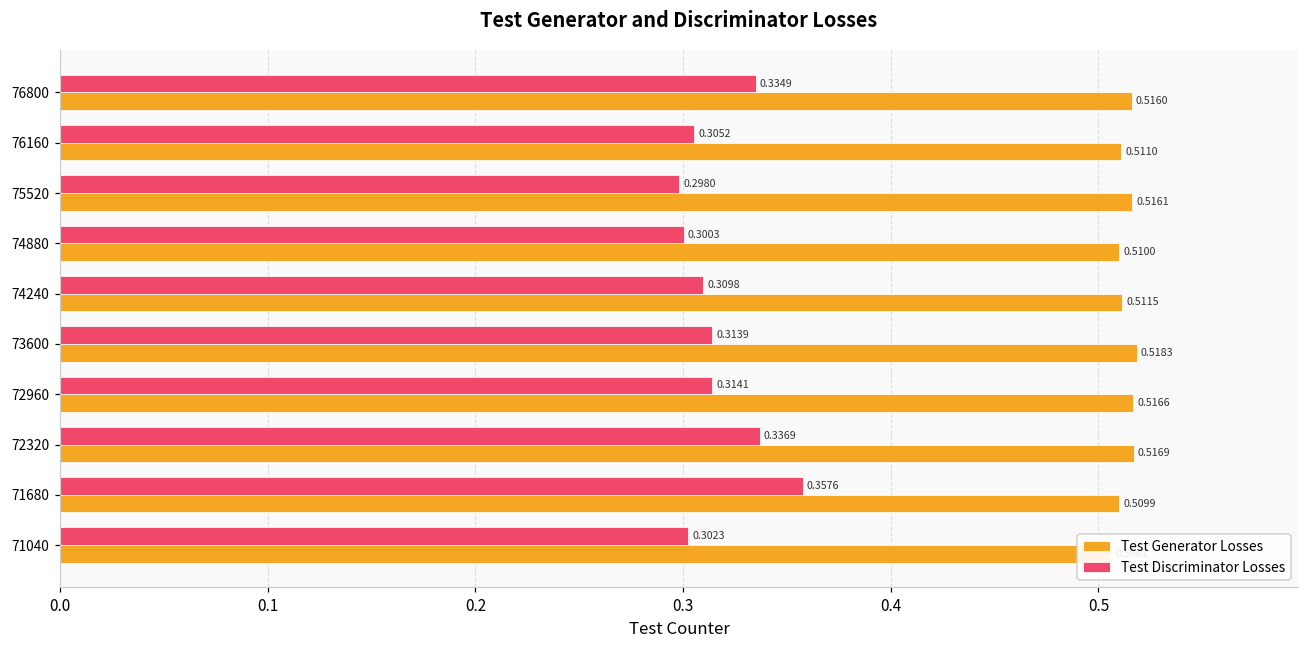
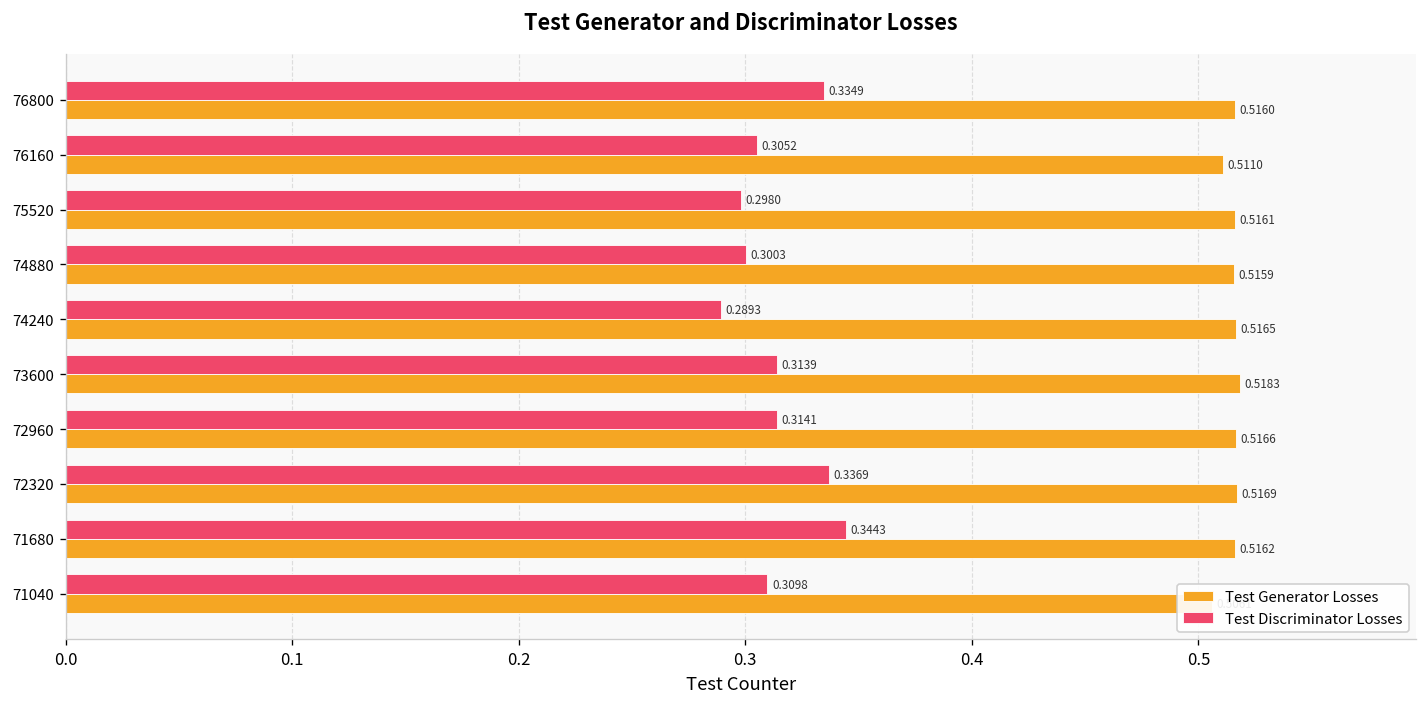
Test Generator Losses, 74880: 0.5100 -> 0.5159
Test Discriminator Losses, 74240: 0.3098 -> 0.2893
Test Generator Losses, 74240: 0.5115 -> 0.5165
Test Discriminator Losses, 71680: 0.3576 -> 0.3443
Test Generator Losses, 71680: 0.5099 -> 0.5162
Test Discriminator Losses, 71040: 0.3023 -> 0.3098
